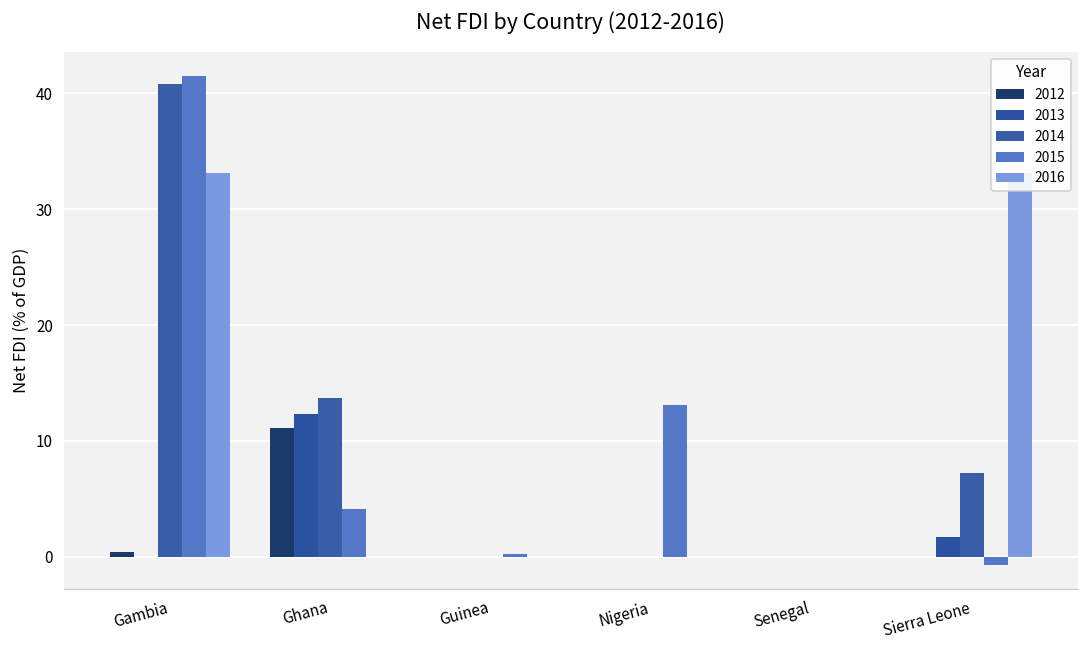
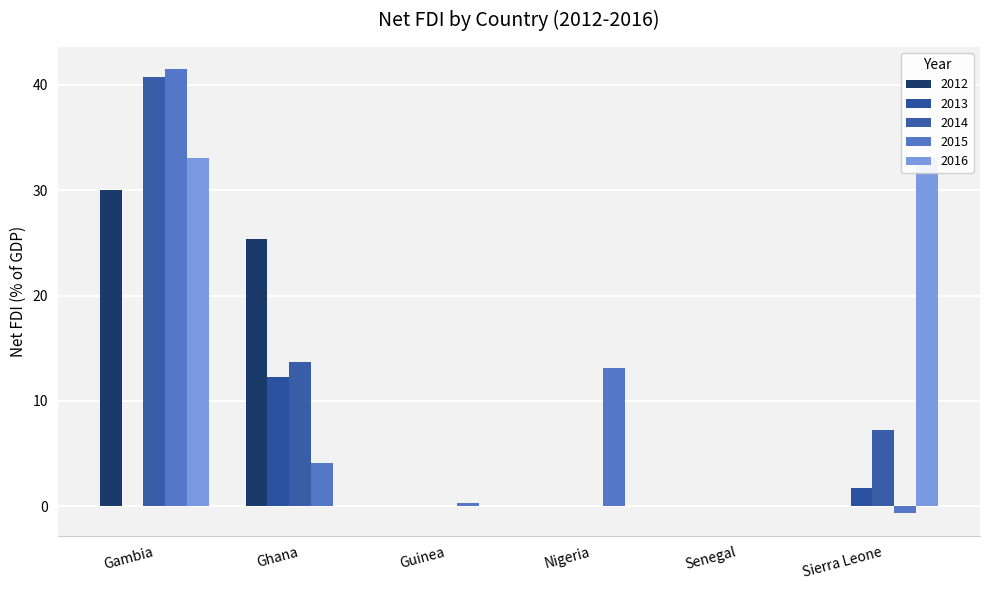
2012, Gambia: 0.4 -> 30.0
2012, Ghana: 11.1 -> 25.4
